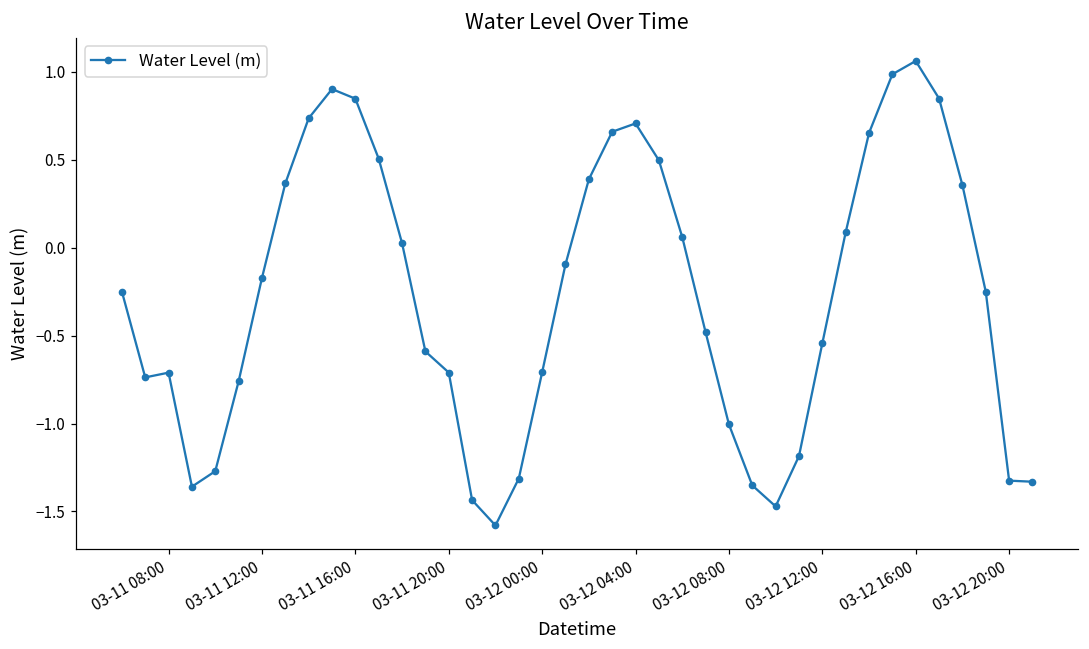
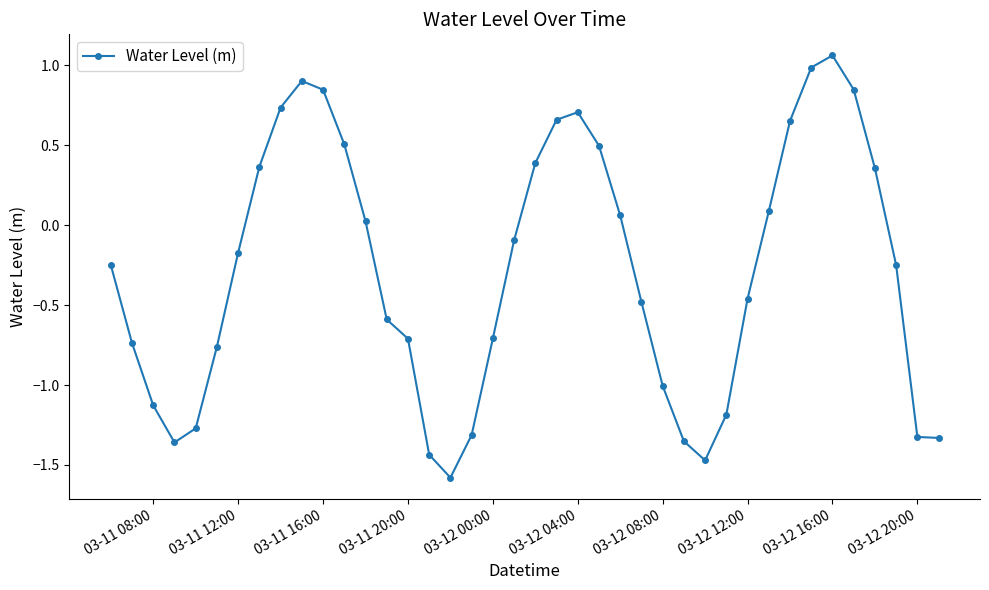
03-11 08:00: -0.71 -> -1.13
03-12 12:00: -0.54 -> -0.46
